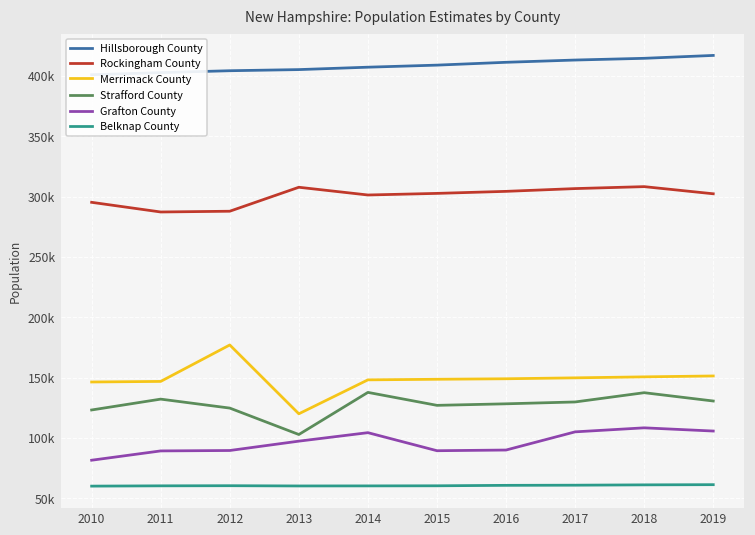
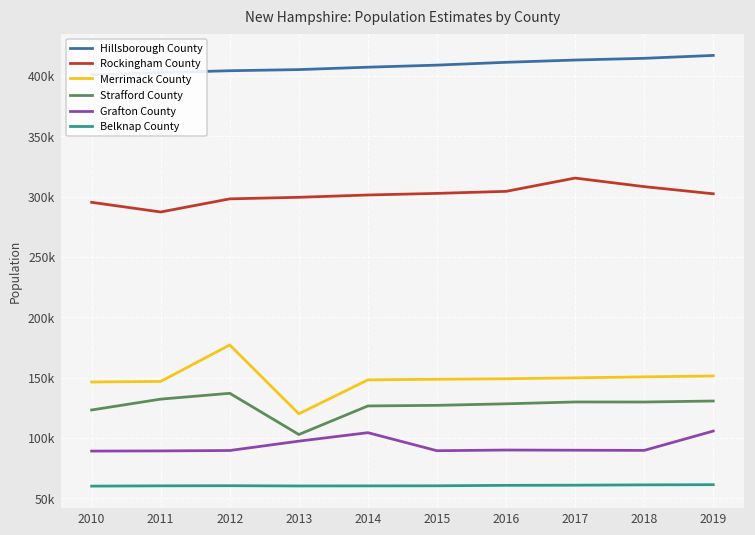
Grafton County, 2010: 82000 -> 89000
Rockingham County, 2012: 288000 -> 298000
Strafford County, 2012: 125000 -> 137000
Rockingham County, 2013: 308000 -> 299000
Strafford County, 2014: 138000 -> 127000
Rockingham County, 2017: 307000 -> 315000
Grafton County, 2017: 105000 -> 90000
Strafford County, 2018: 138000 -> 130000
Grafton County, 2018: 108000 -> 90000
